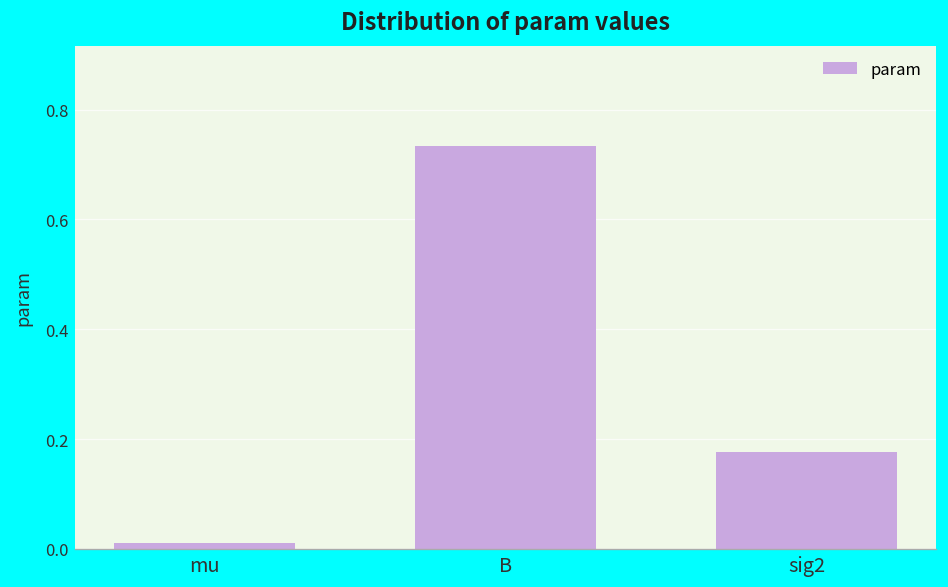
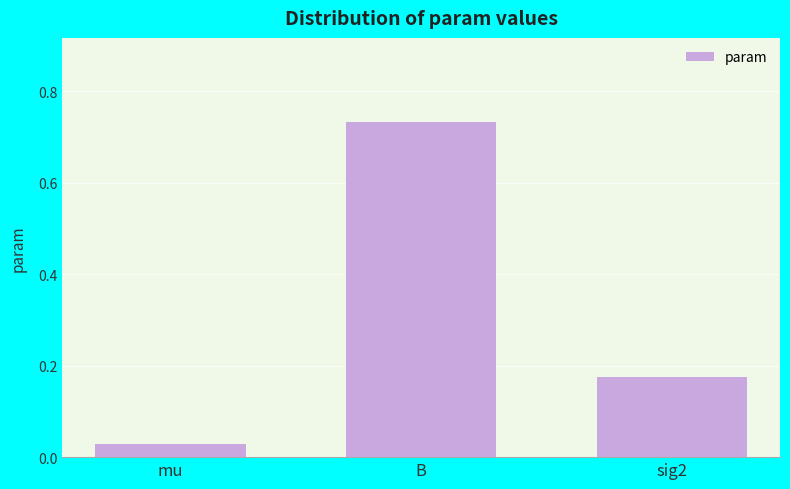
mu: 0.01 -> 0.03
